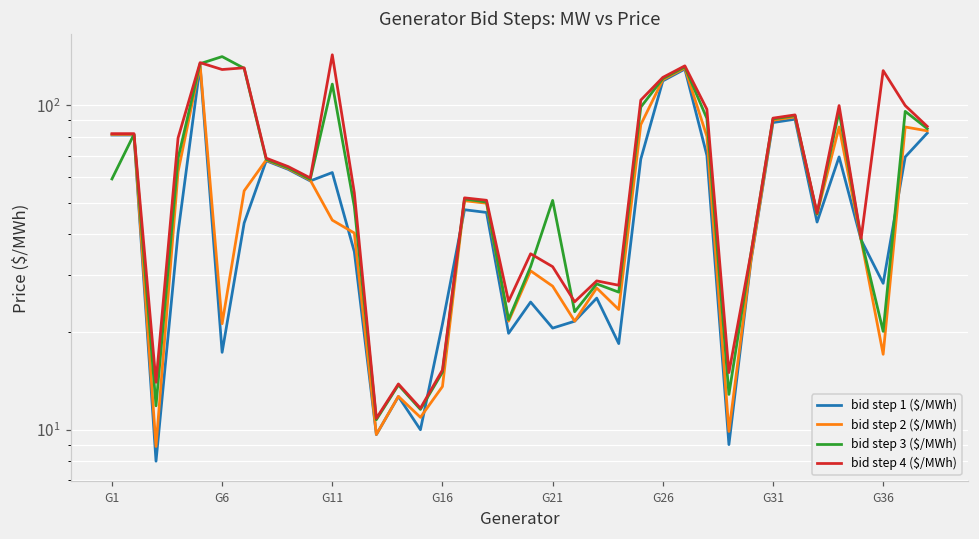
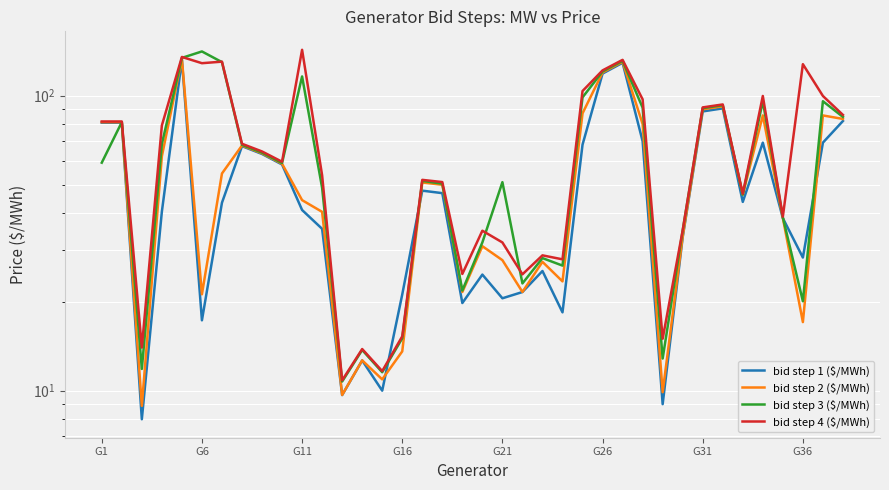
bid step 1 ($/MWh), G11: 62 -> 41
